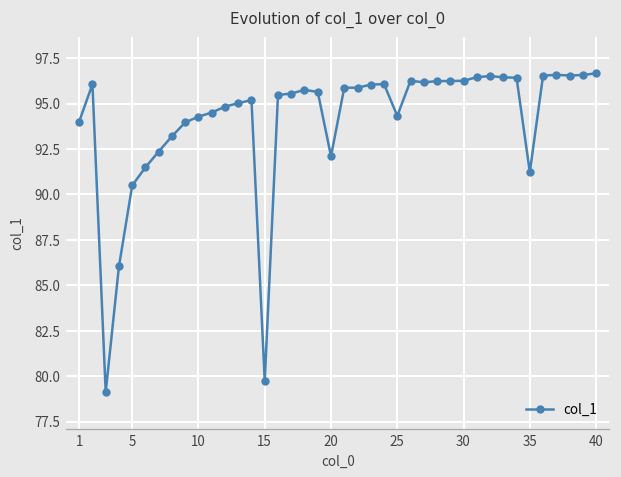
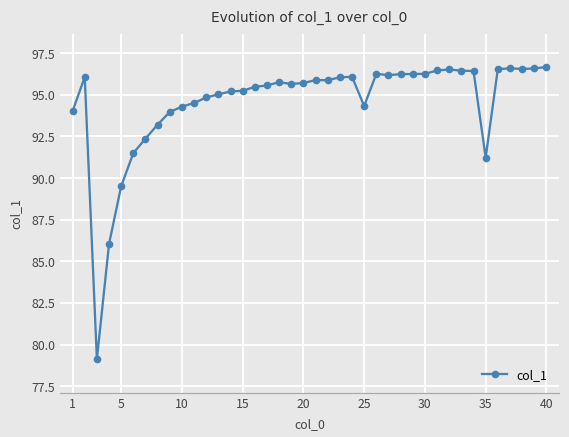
5: 90.5 -> 89.5
15: 79.7 -> 95.2
20: 92.1 -> 95.7
